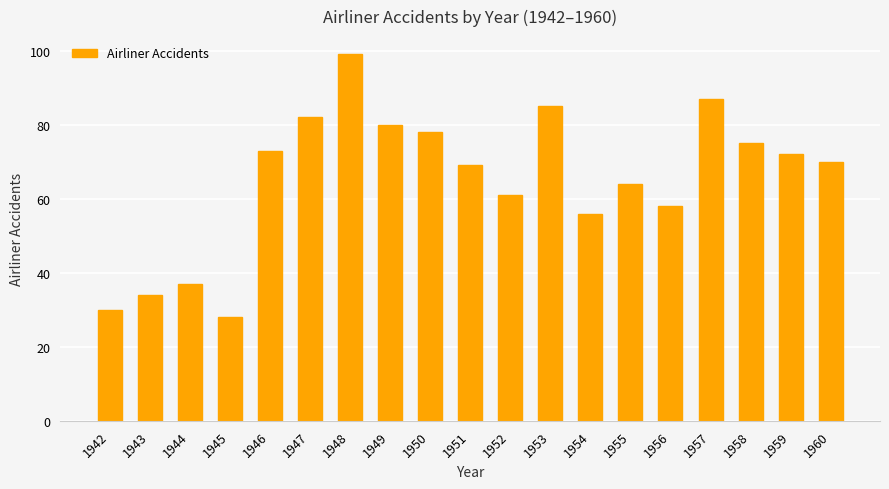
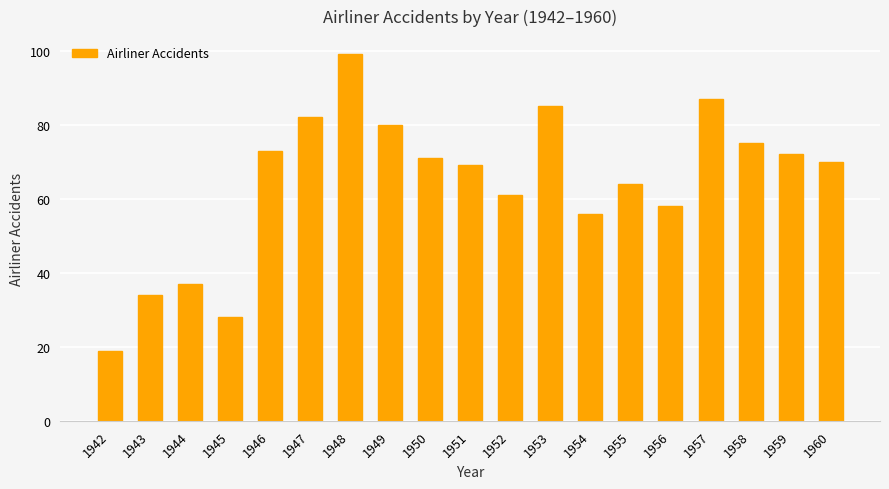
1942: 30 -> 19
1950: 78 -> 71
